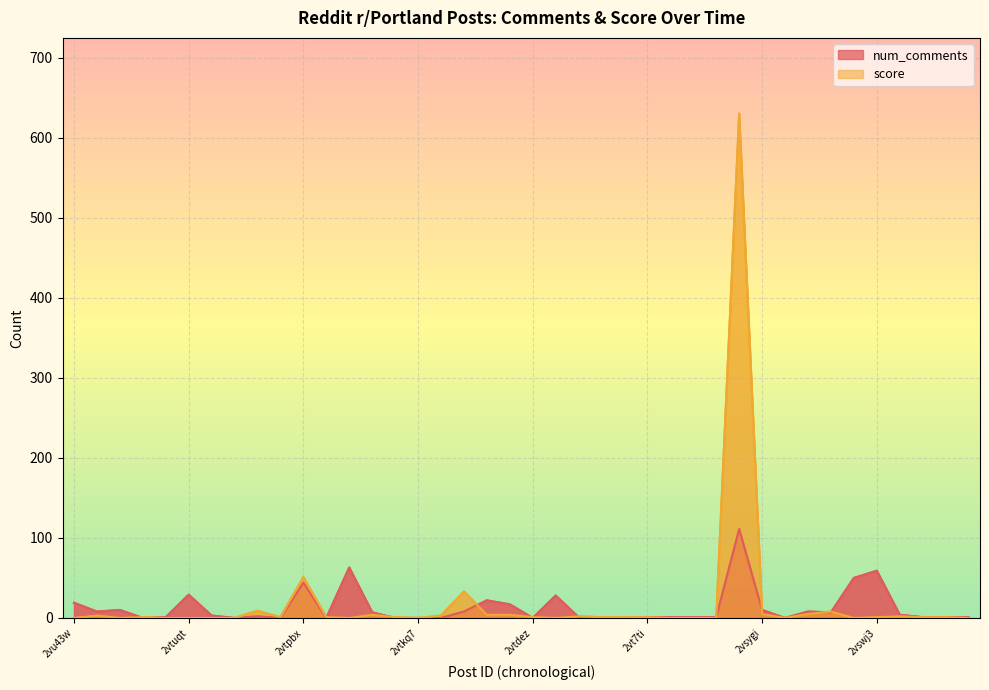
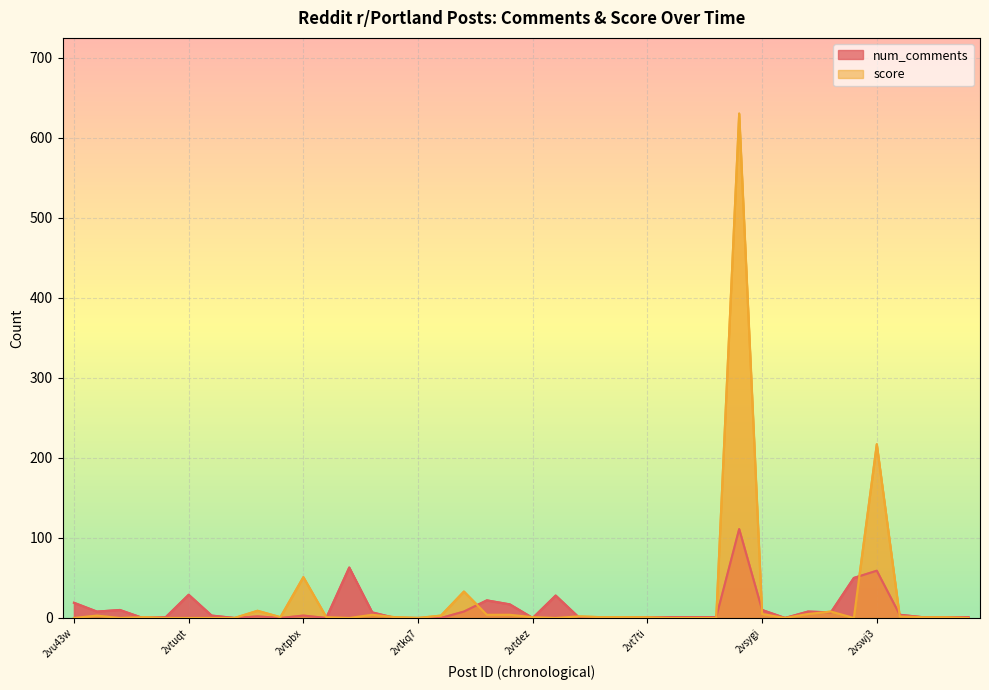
num_comments, 2vtpbx: 40 -> 0
score, 2vswj3: 0 -> 220
